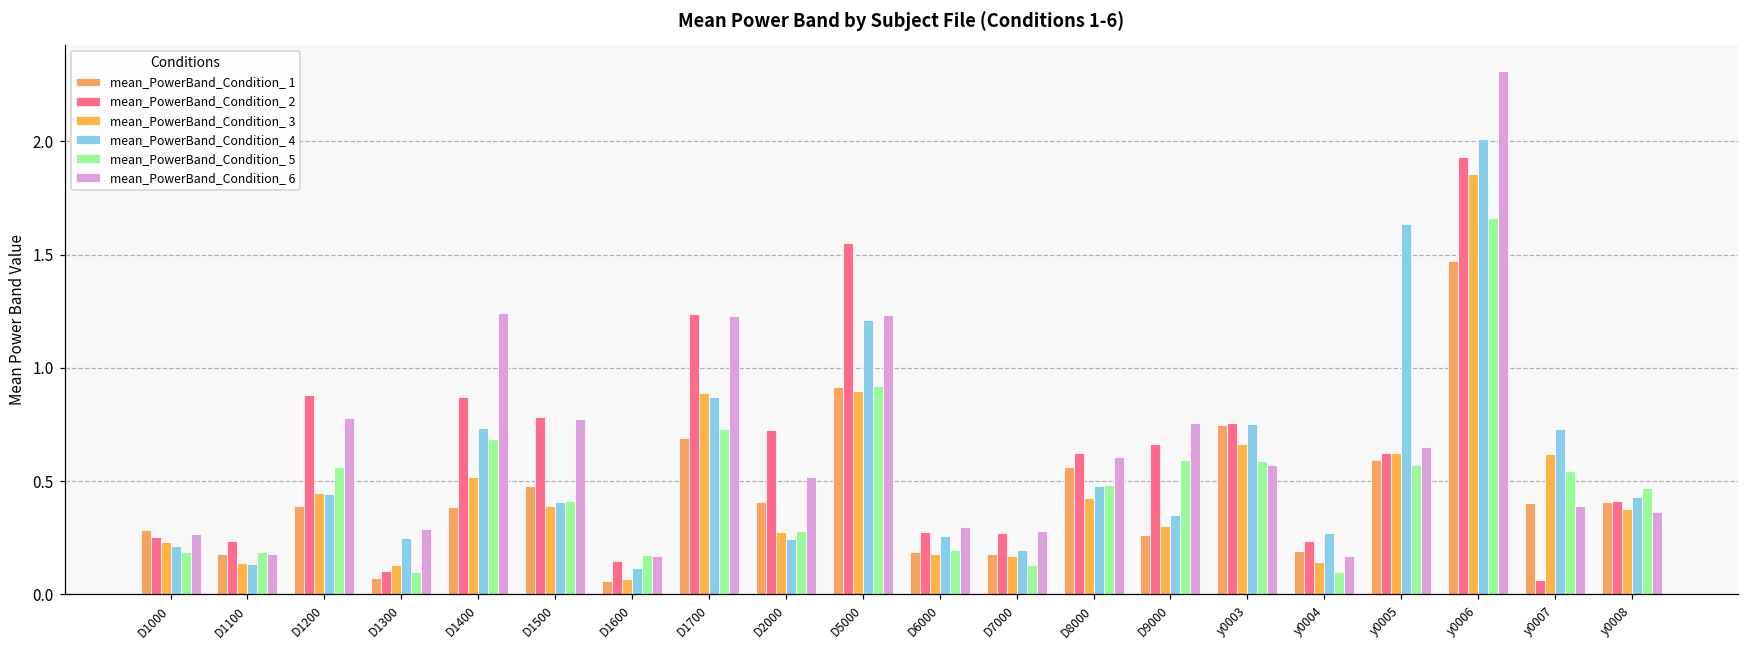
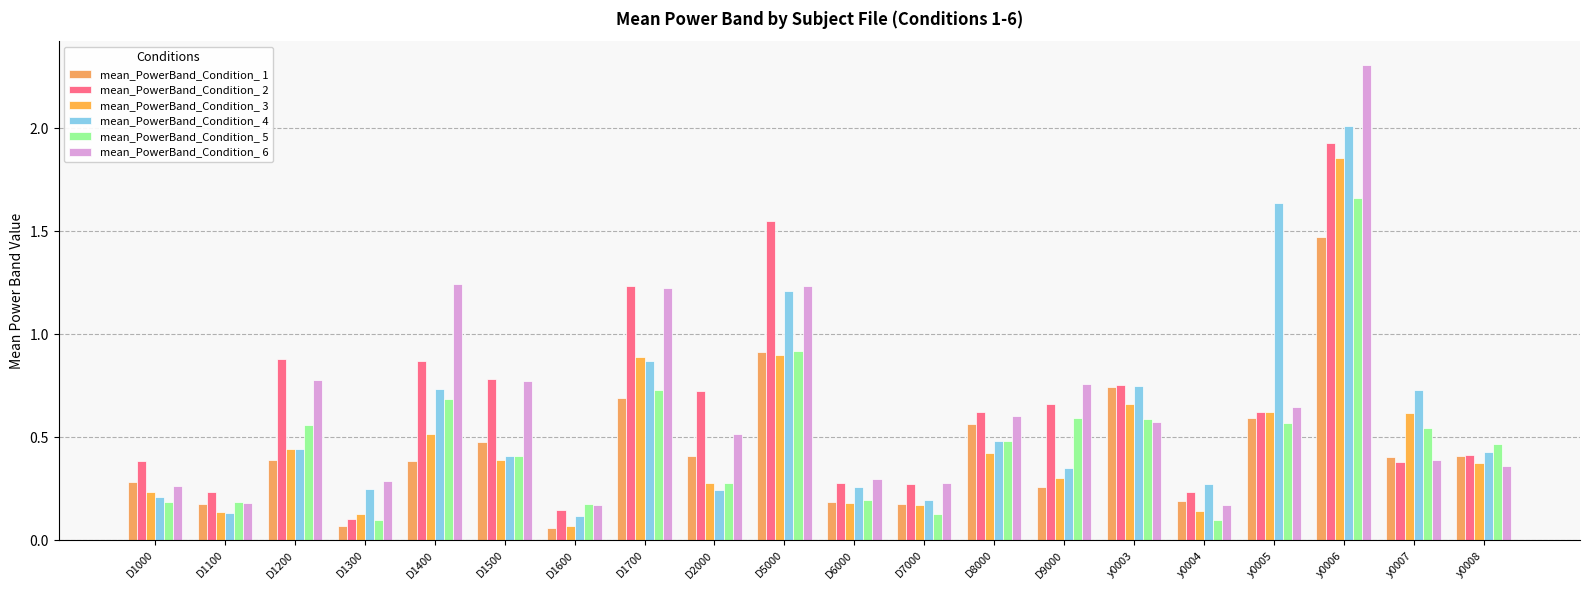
mean_PowerBand_Condition_ 2, D1000: 0.26 -> 0.39
mean_PowerBand_Condition_ 2, y0007: 0.06 -> 0.38
